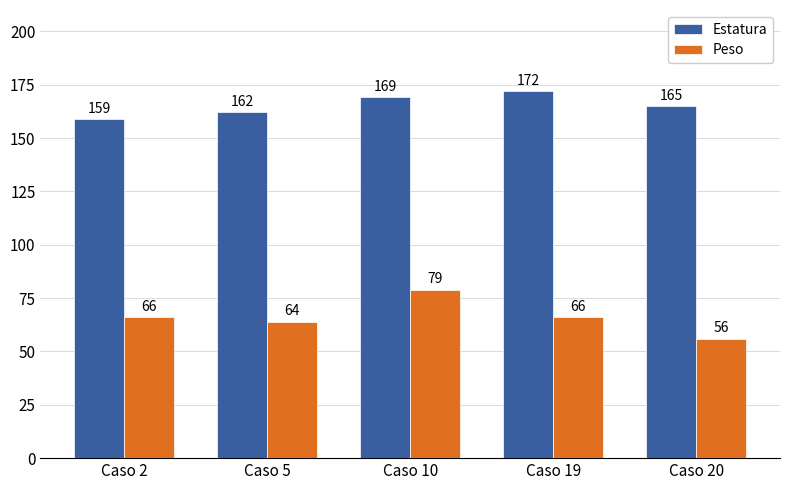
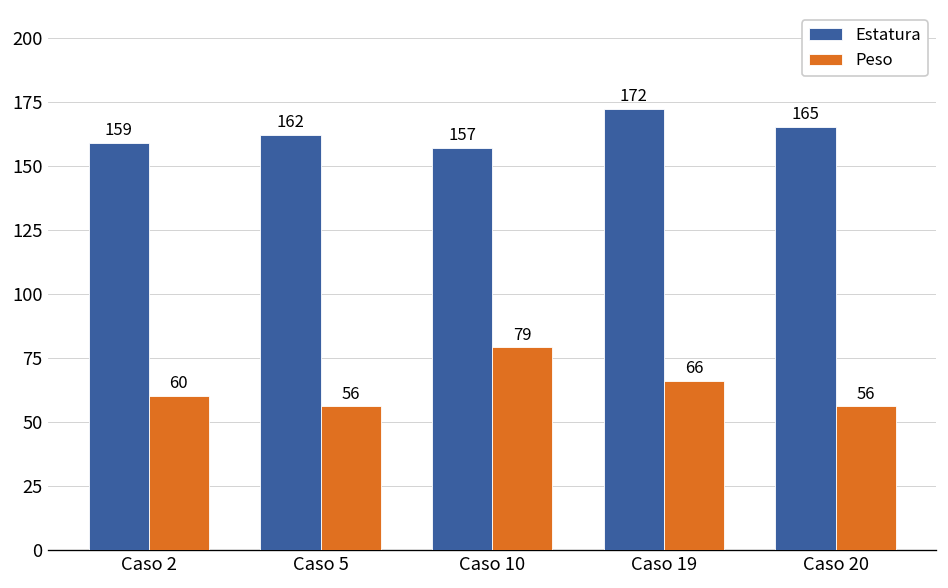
Peso, Caso 2: 66 -> 60
Peso, Caso 5: 64 -> 56
Estatura, Caso 10: 169 -> 157
